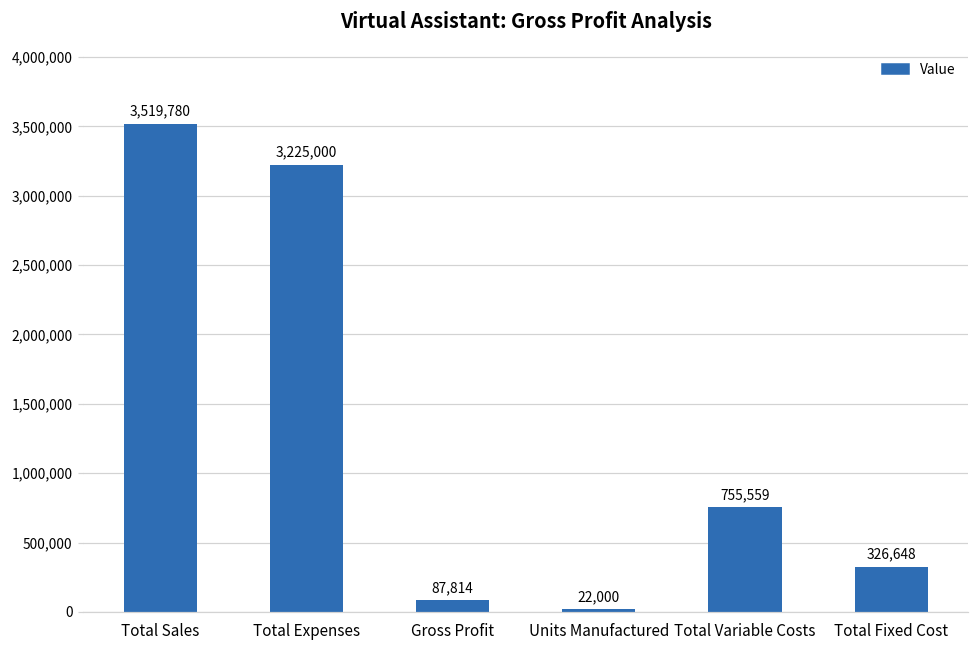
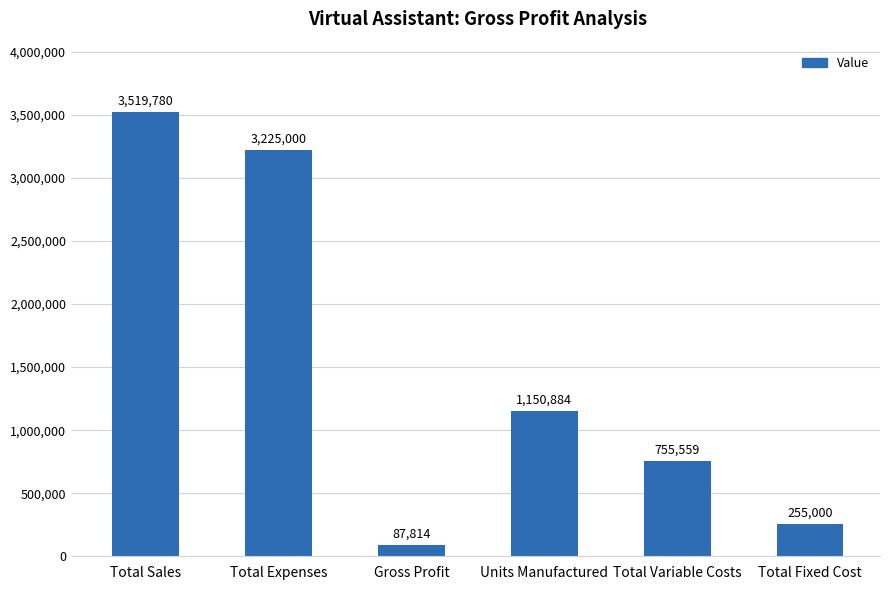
Units Manufactured: 22,000 -> 1,150,884
Total Fixed Cost: 326,648 -> 255,000
